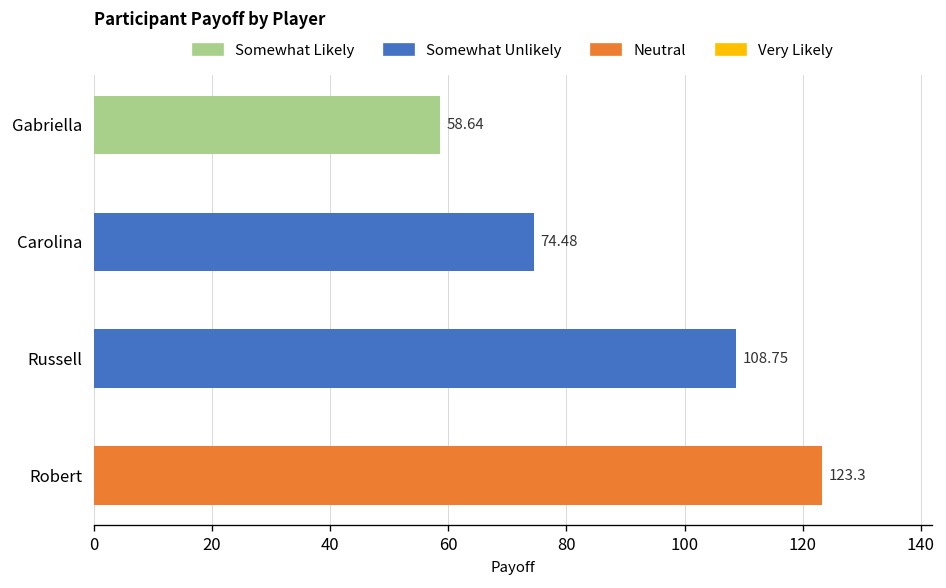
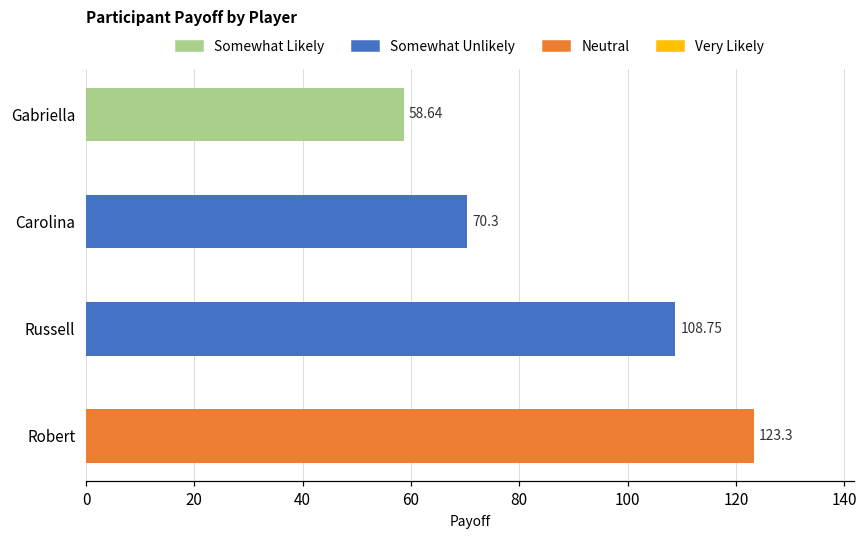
Carolina: 74.48 -> 70.3
